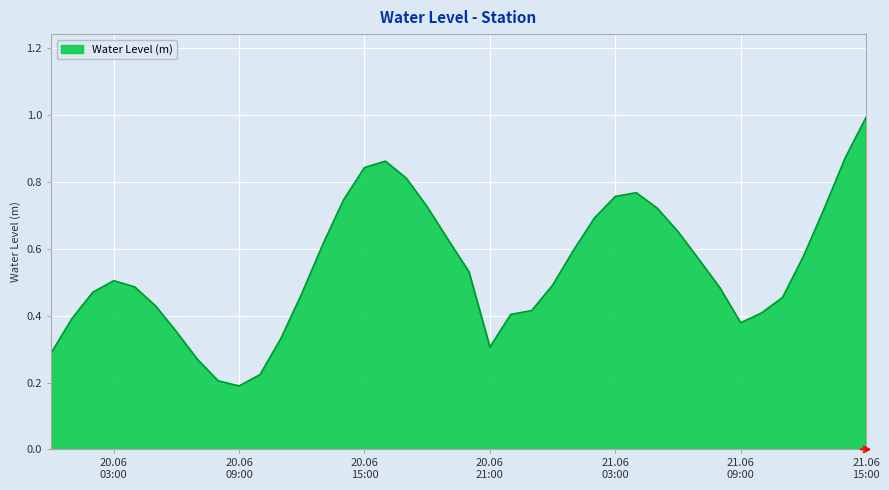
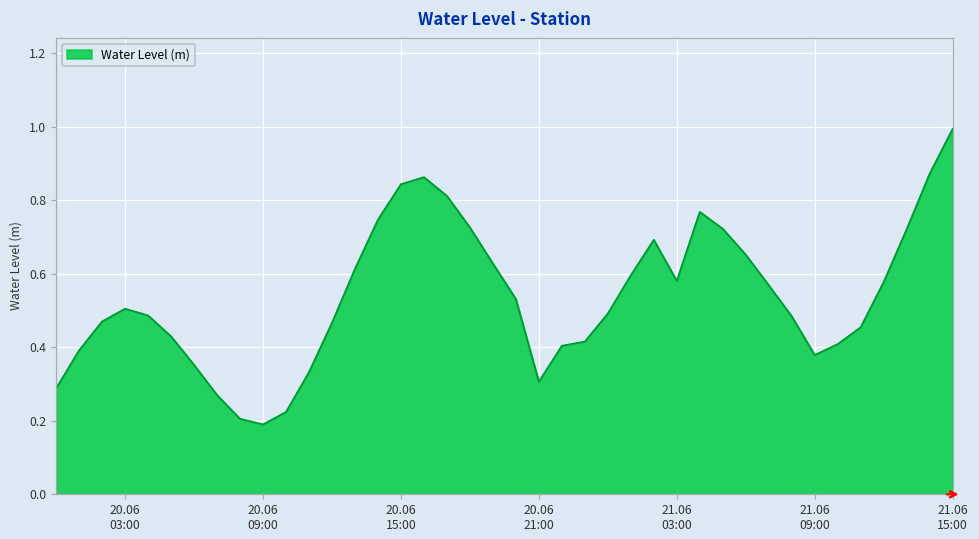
21.06 03:00: 0.76 -> 0.58
